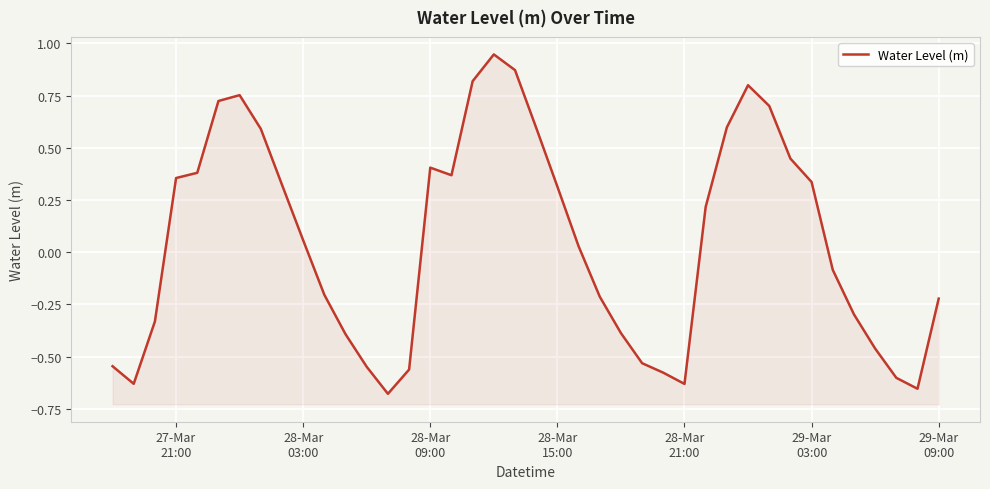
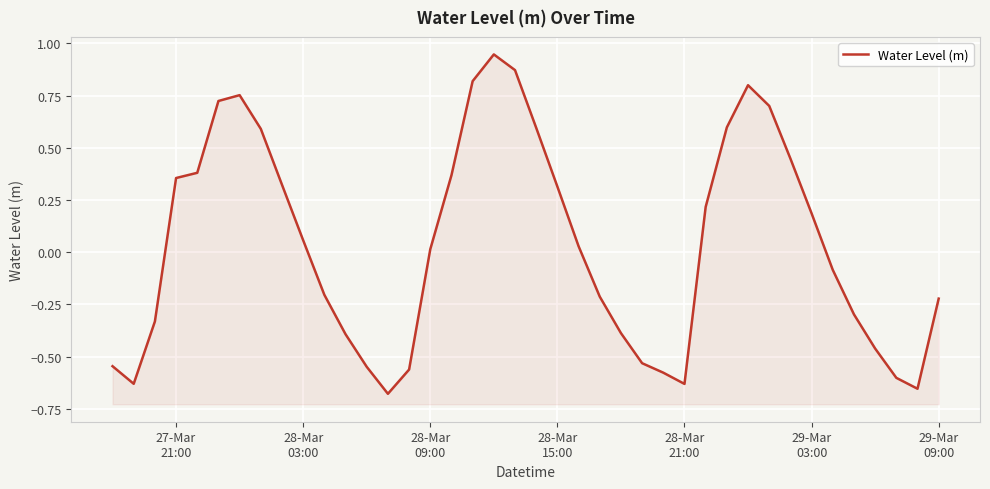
28-Mar 09:00: 0.41 -> 0.01
29-Mar 03:00: 0.34 -> 0.19
